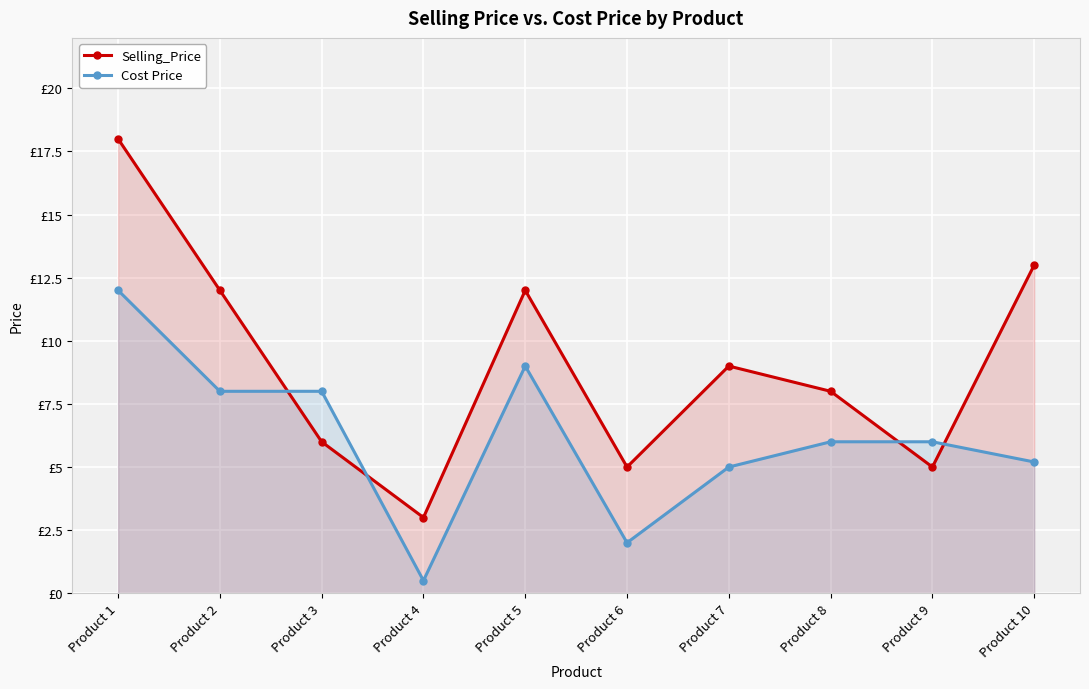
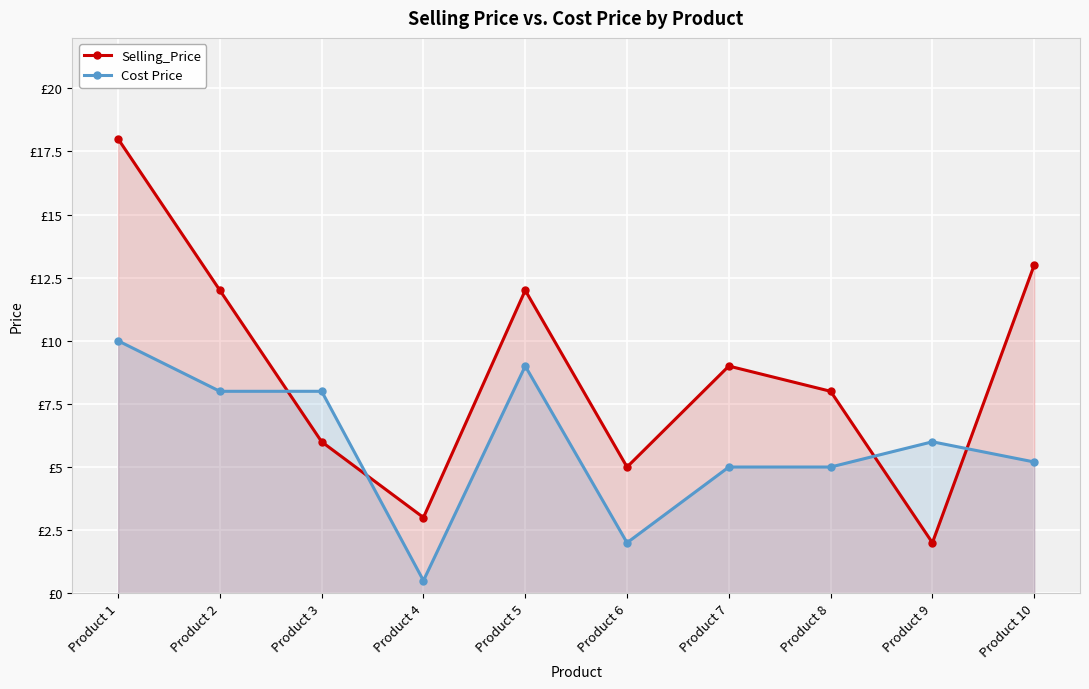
Cost Price, Product 1: £12 -> £10
Cost Price, Product 8: £6 -> £5
Selling_Price, Product 9: £5 -> £2
